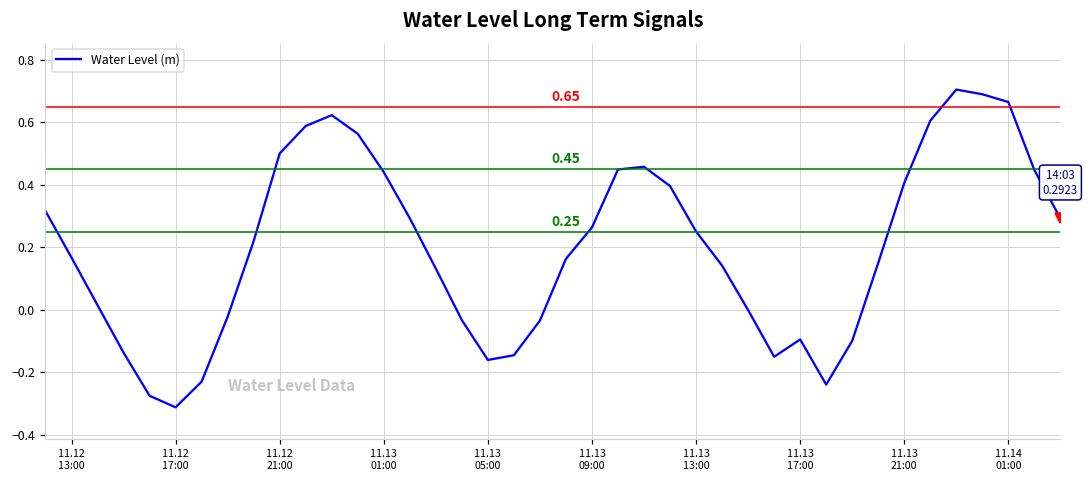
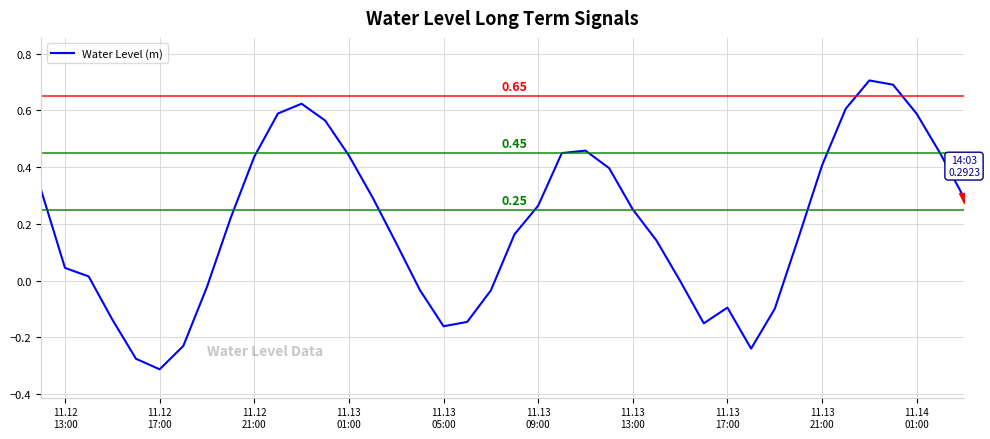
Water Level (m), 11.12 13:00: 0.17 -> 0.04
Water Level (m), 11.12 21:00: 0.50 -> 0.44
Water Level (m), 11.14 01:00: 0.67 -> 0.59
